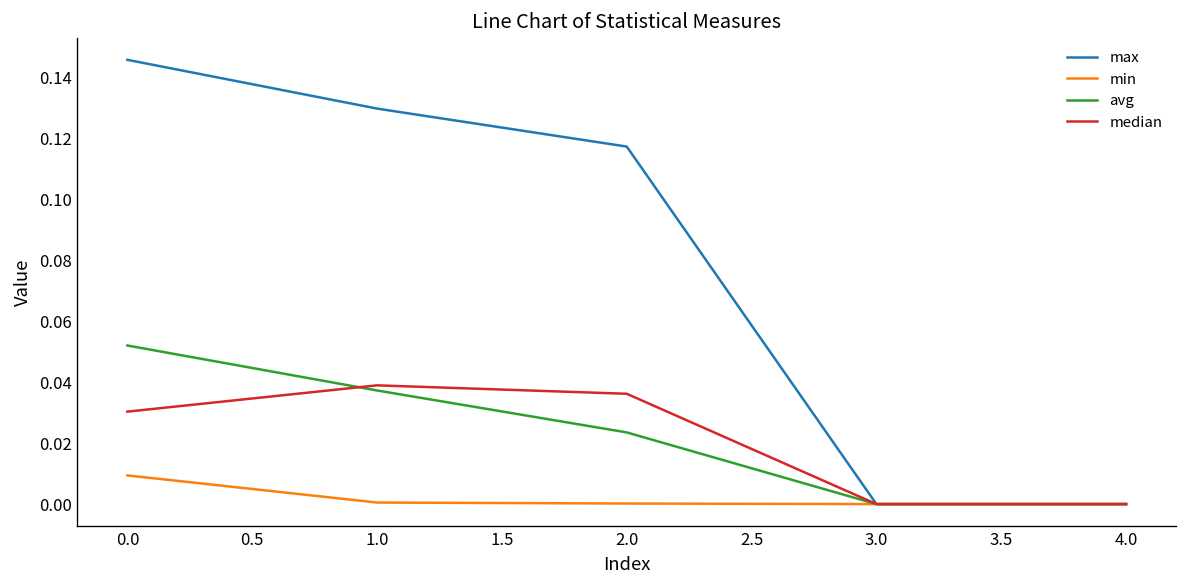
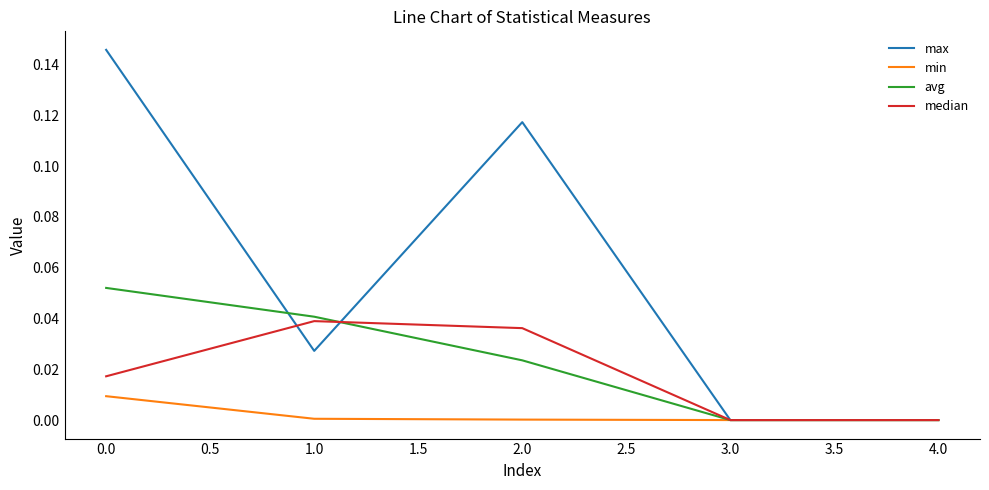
median, 0.0: 0.030 -> 0.017
max, 1.0: 0.130 -> 0.027
avg, 1.0: 0.037 -> 0.041
